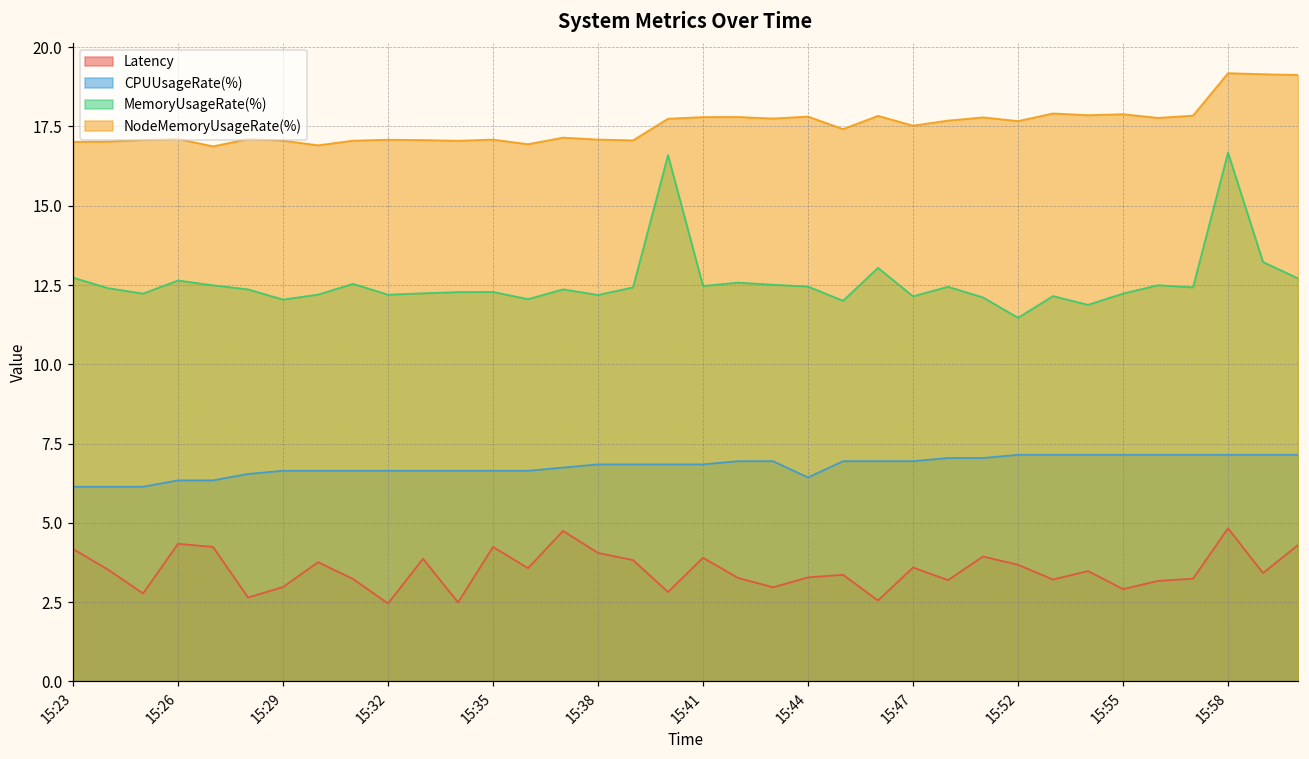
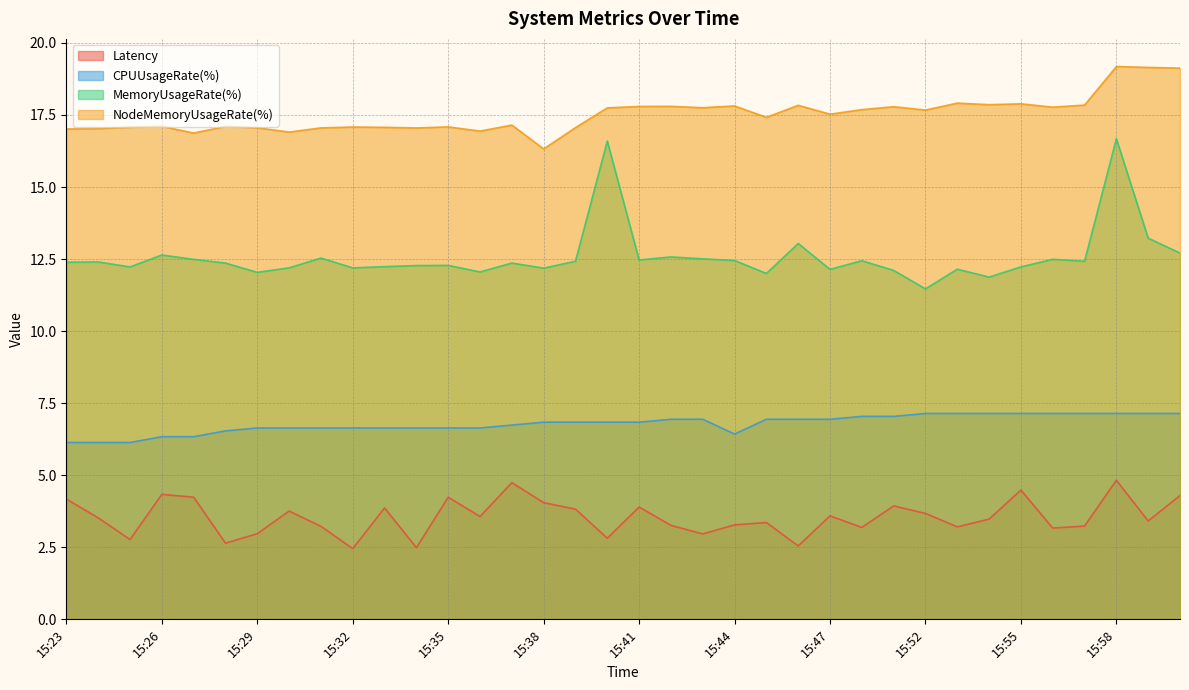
MemoryUsageRate(%), 15:23: 12.7 -> 12.4
NodeMemoryUsageRate(%), 15:38: 17.1 -> 16.3
Latency, 15:55: 2.9 -> 4.5
